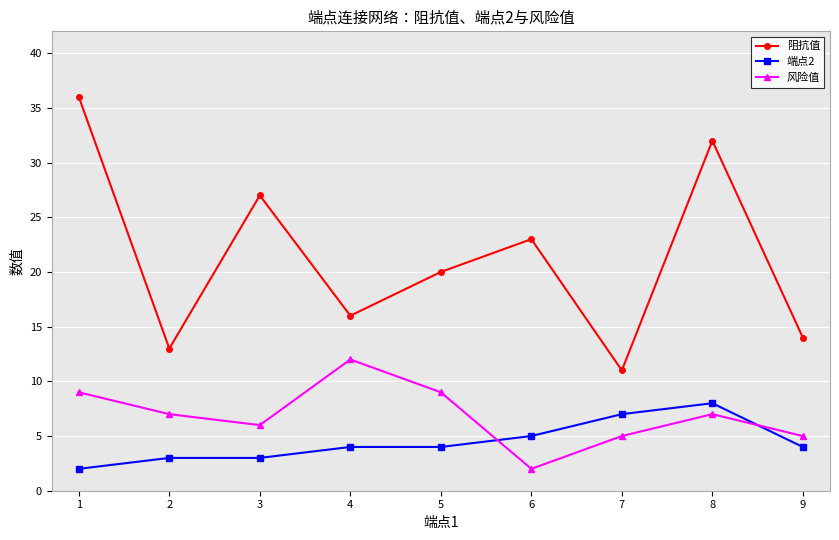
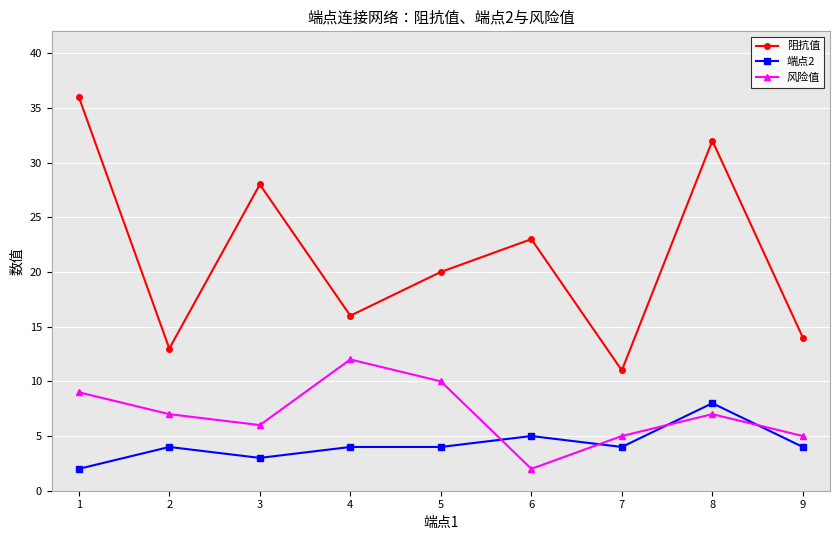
端点2, 2: 3 -> 4
阻抗值, 3: 27 -> 28
风险值, 5: 9 -> 10
端点2, 7: 7 -> 4
